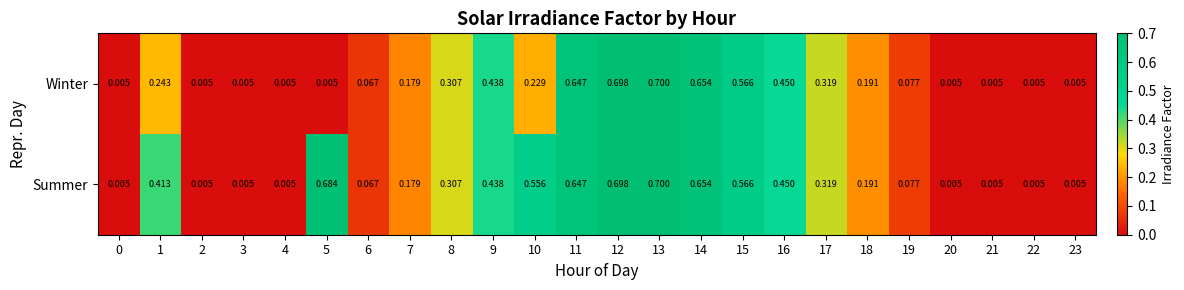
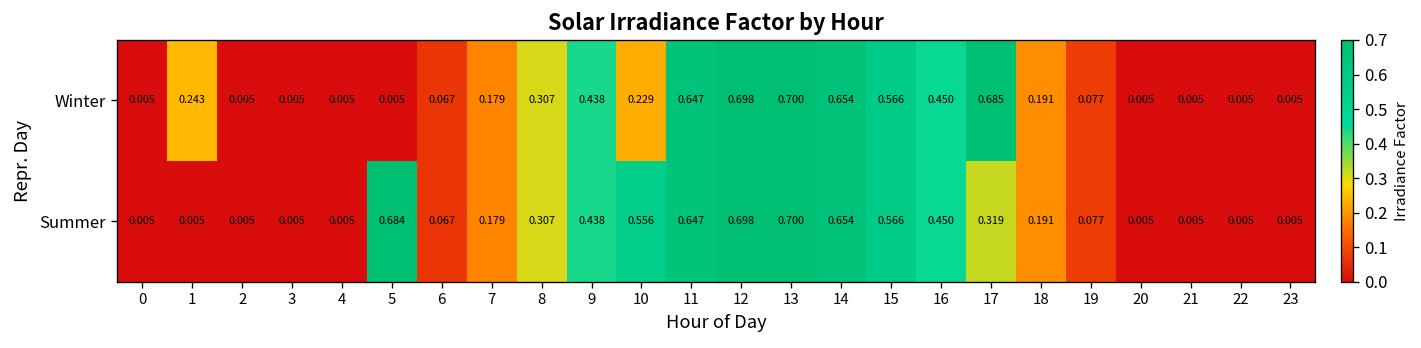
Winter, 17: 0.319 -> 0.685
Summer, 1: 0.413 -> 0.005
